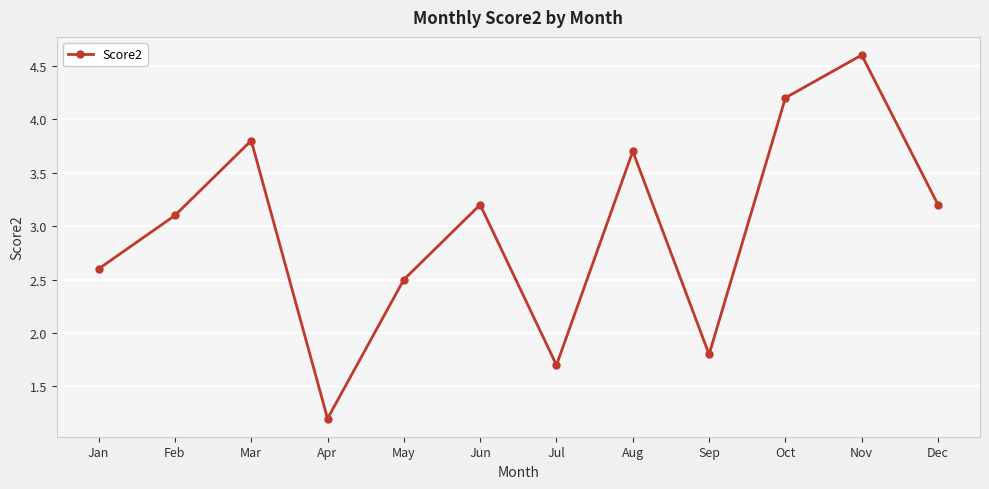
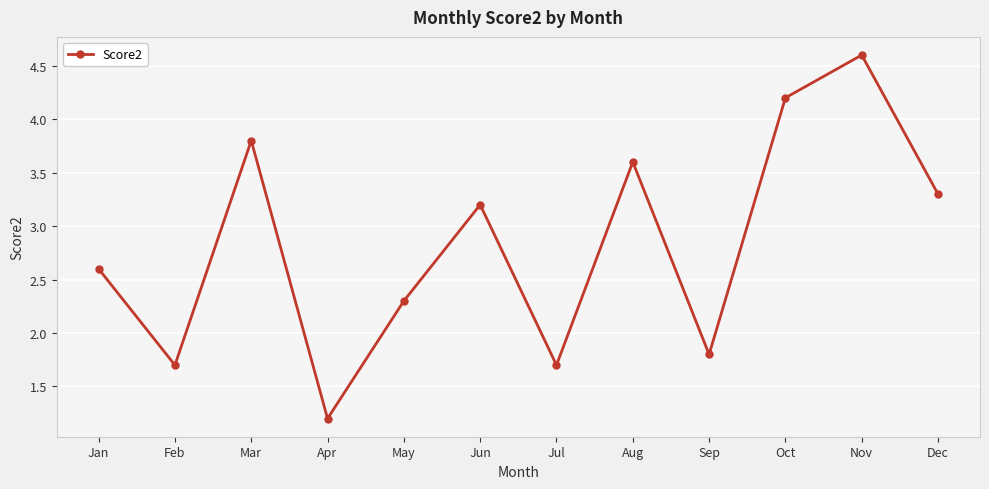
Feb: 3.1 -> 1.7
May: 2.5 -> 2.3
Aug: 3.7 -> 3.6
Dec: 3.2 -> 3.3
